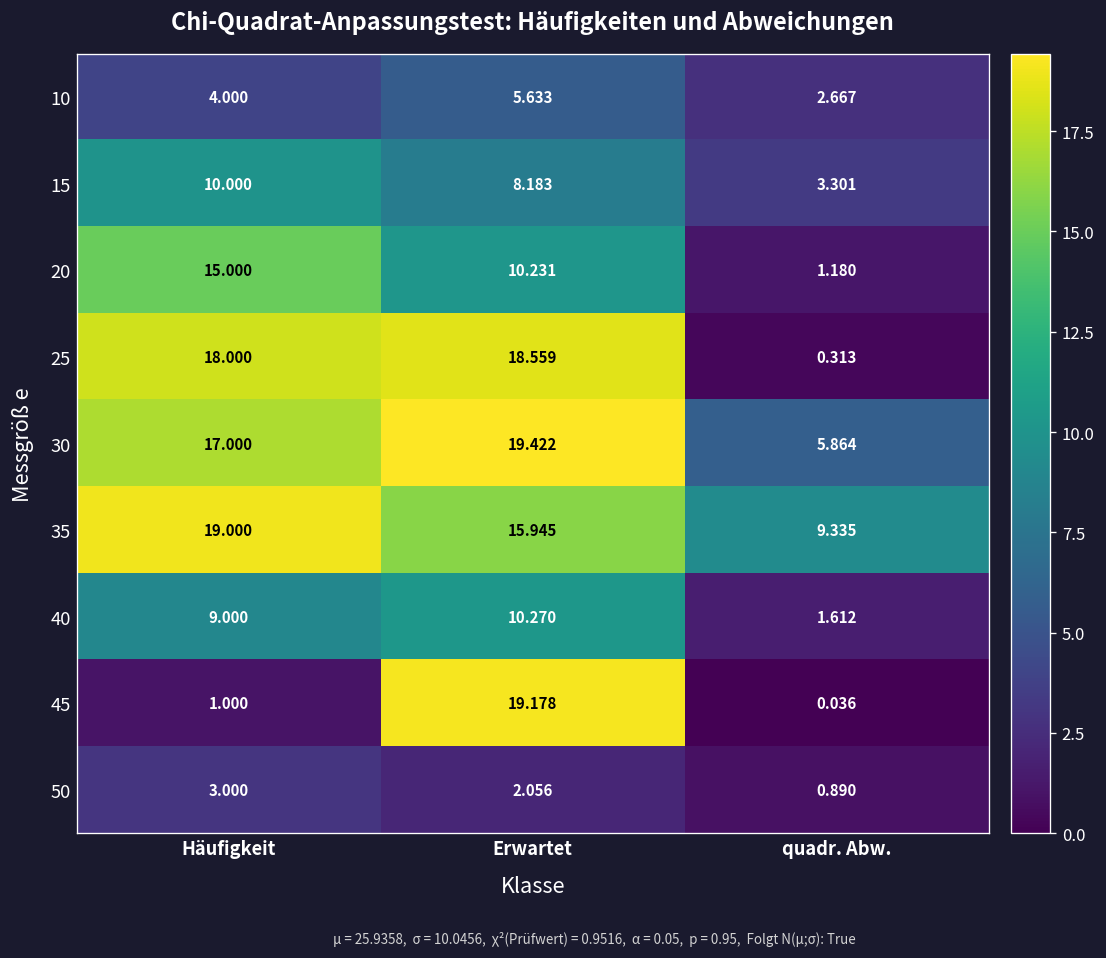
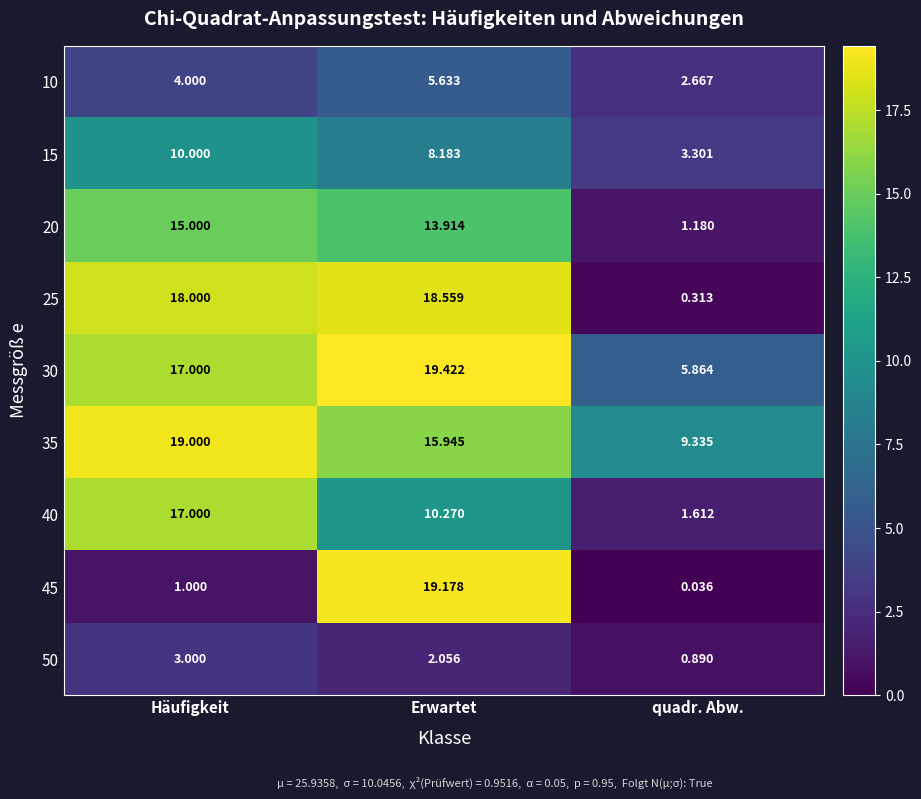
20, Erwartet: 10.231 -> 13.914
40, Häufigkeit: 9.000 -> 17.000
